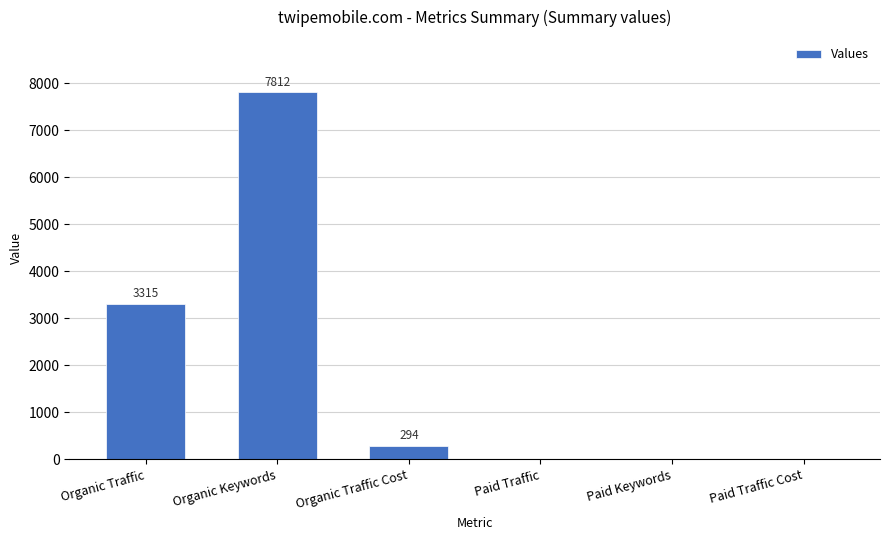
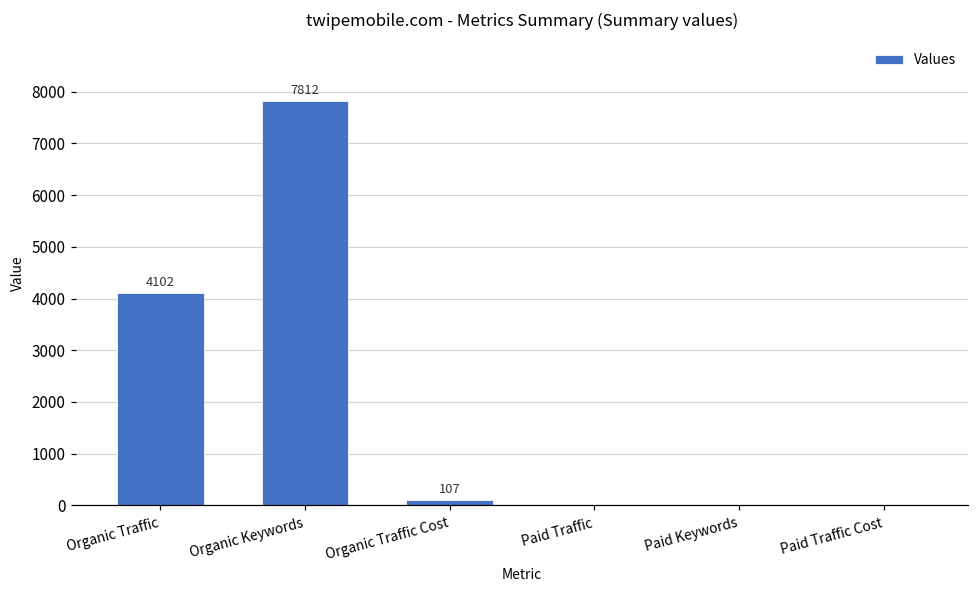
Organic Traffic: 3315 -> 4102
Organic Traffic Cost: 294 -> 107
